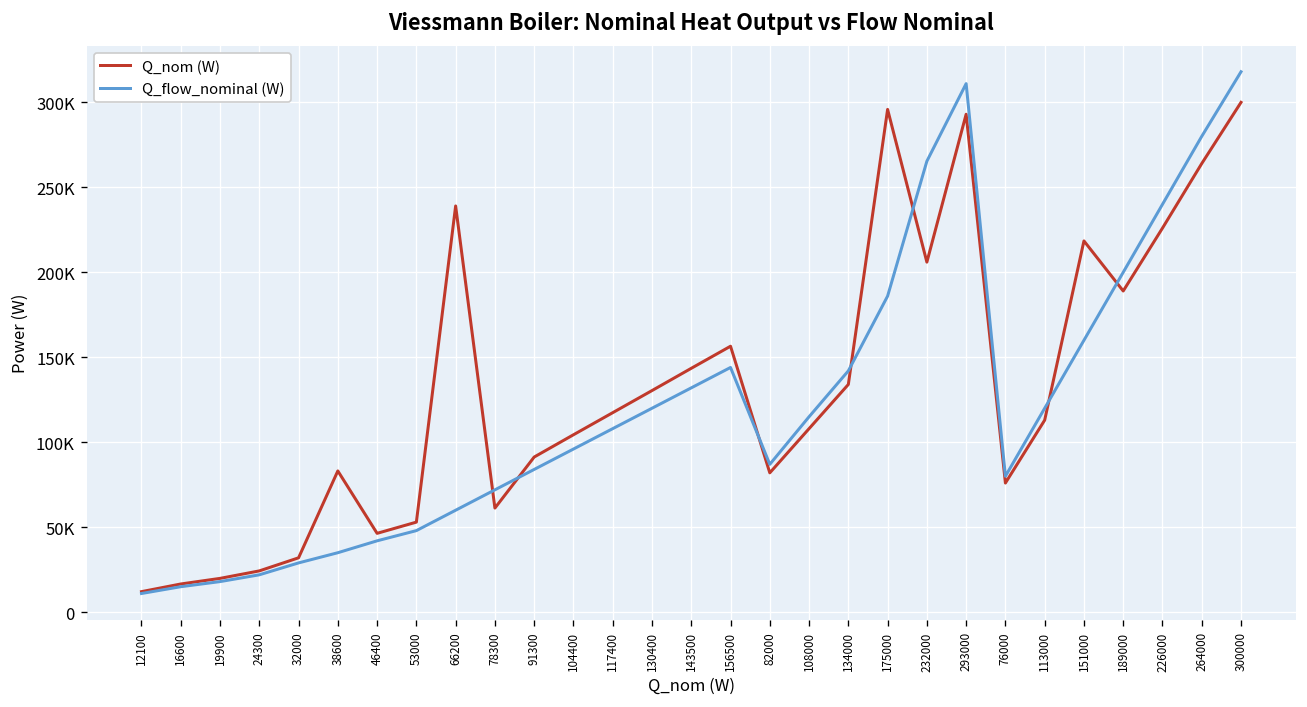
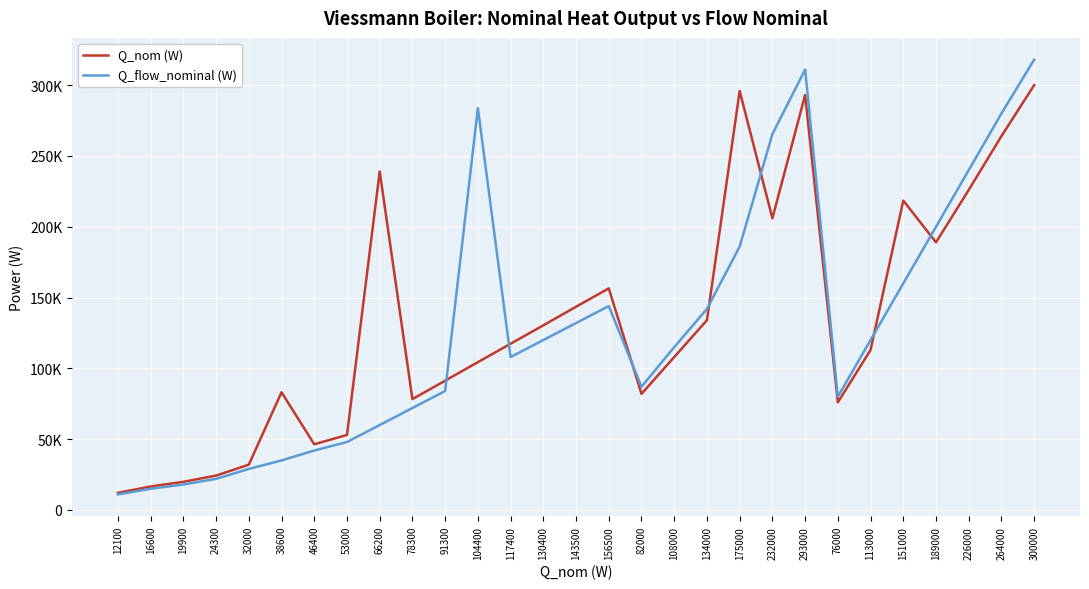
Q_nom (W), 78300: 61000 -> 78000
Q_flow_nominal (W), 104400: 96000 -> 284000
